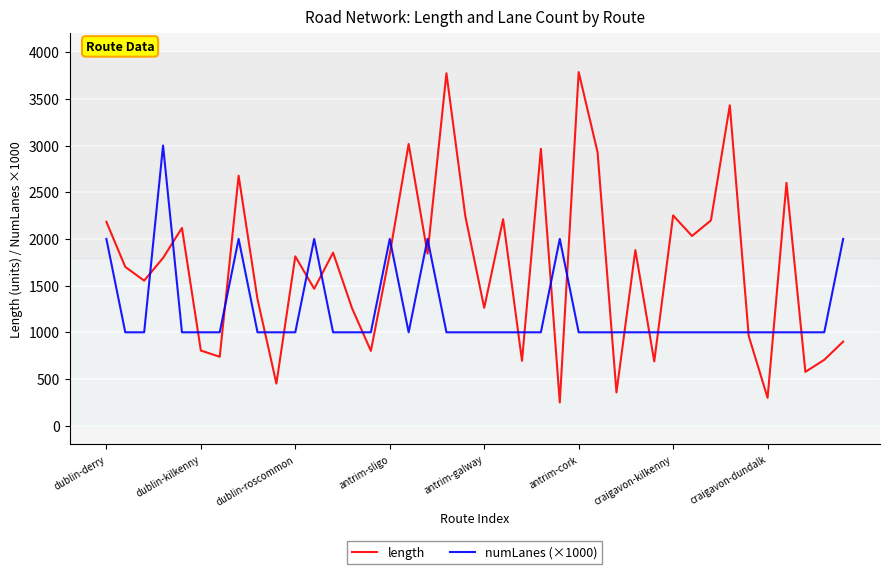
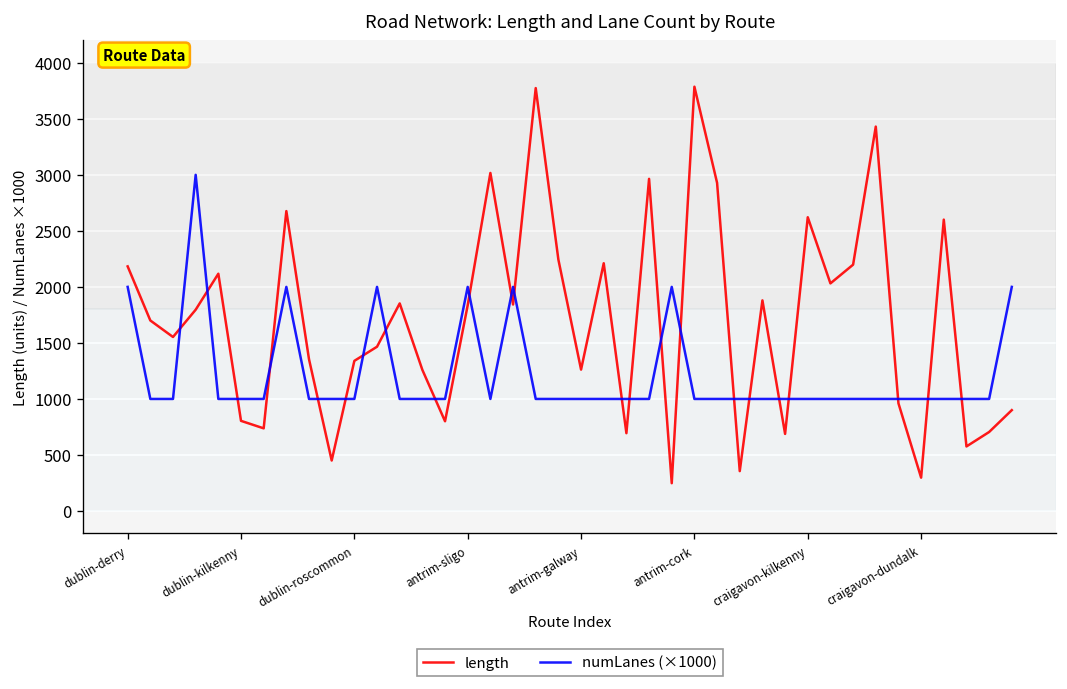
length, dublin-roscommon: 1800 -> 1300
length, craigavon-kilkenny: 2300 -> 2600
